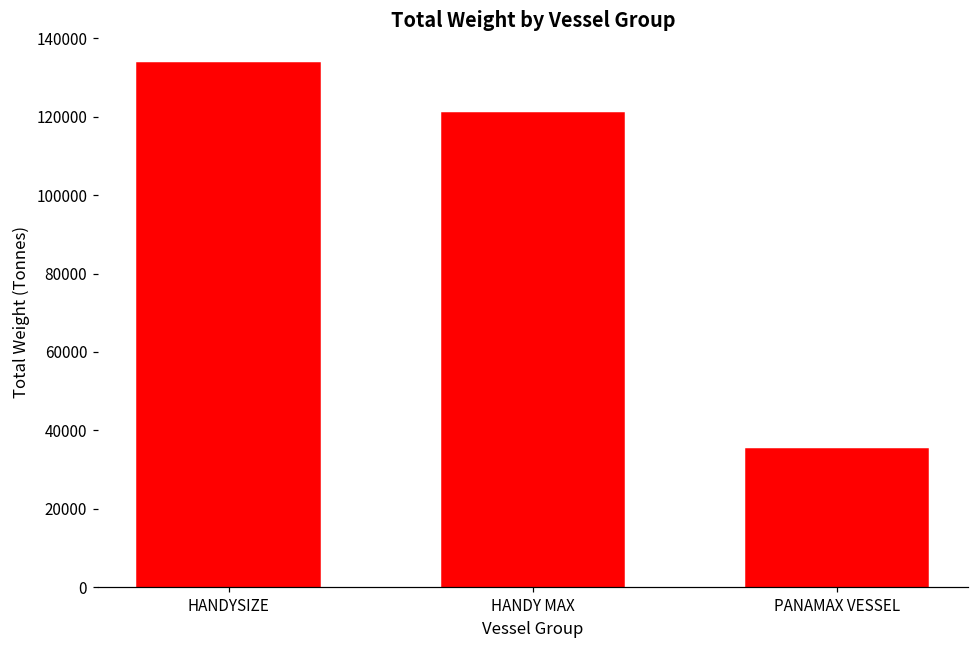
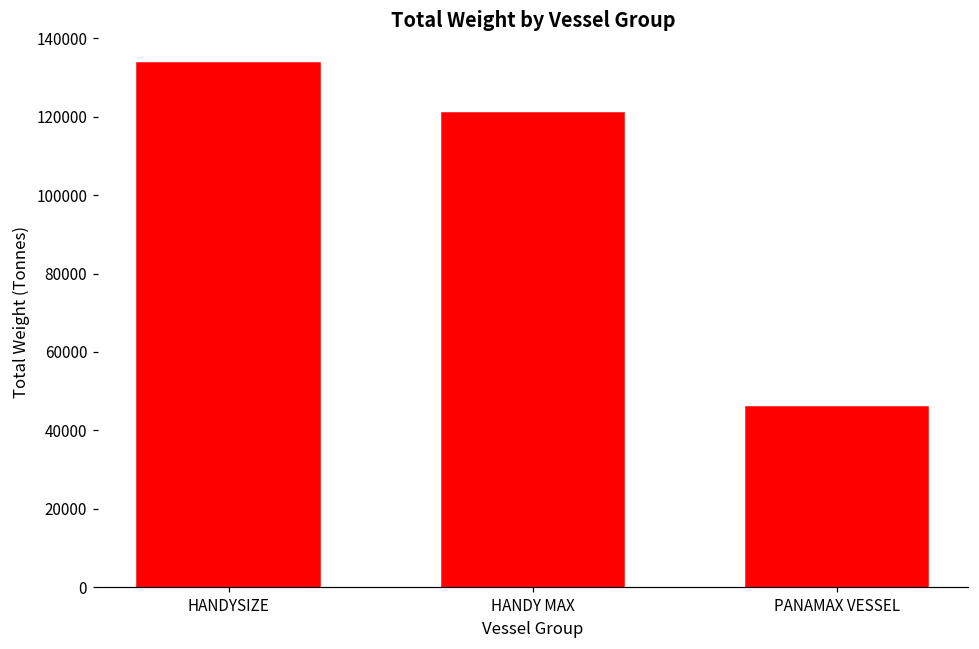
PANAMAX VESSEL: 35000 -> 46000
